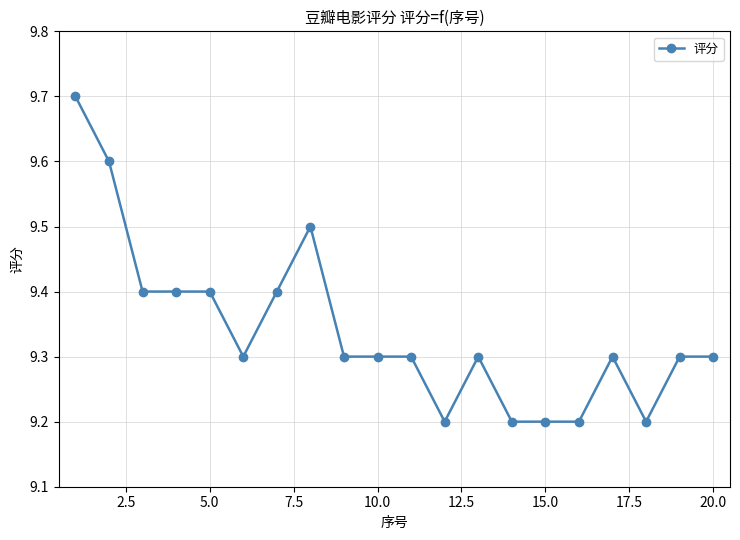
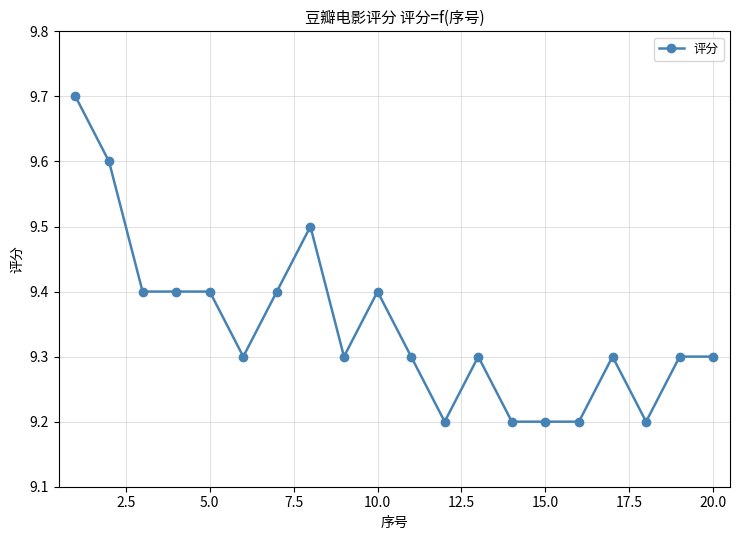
10.0: 9.3 -> 9.4
